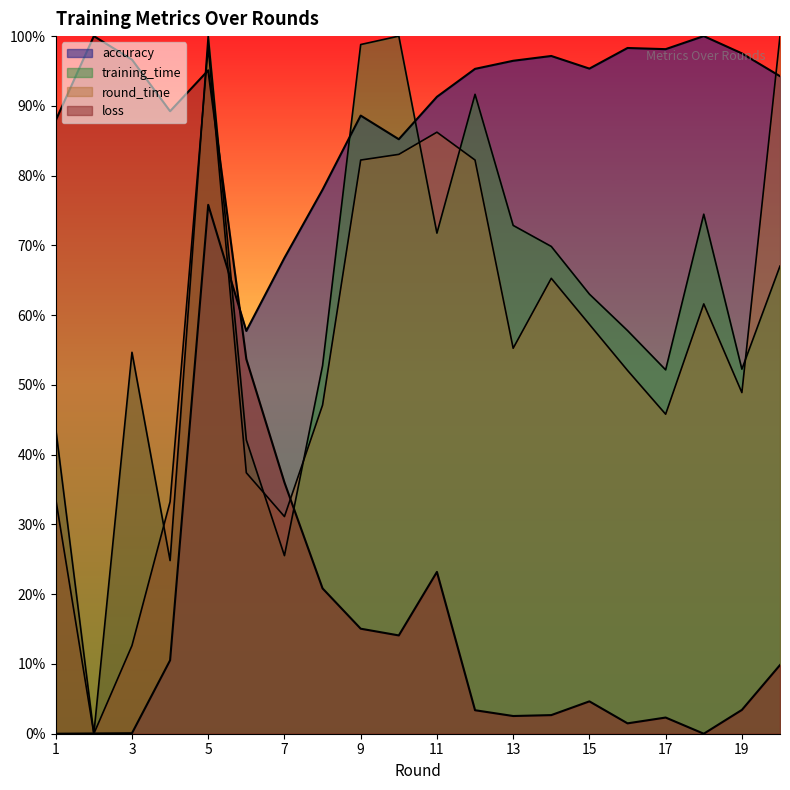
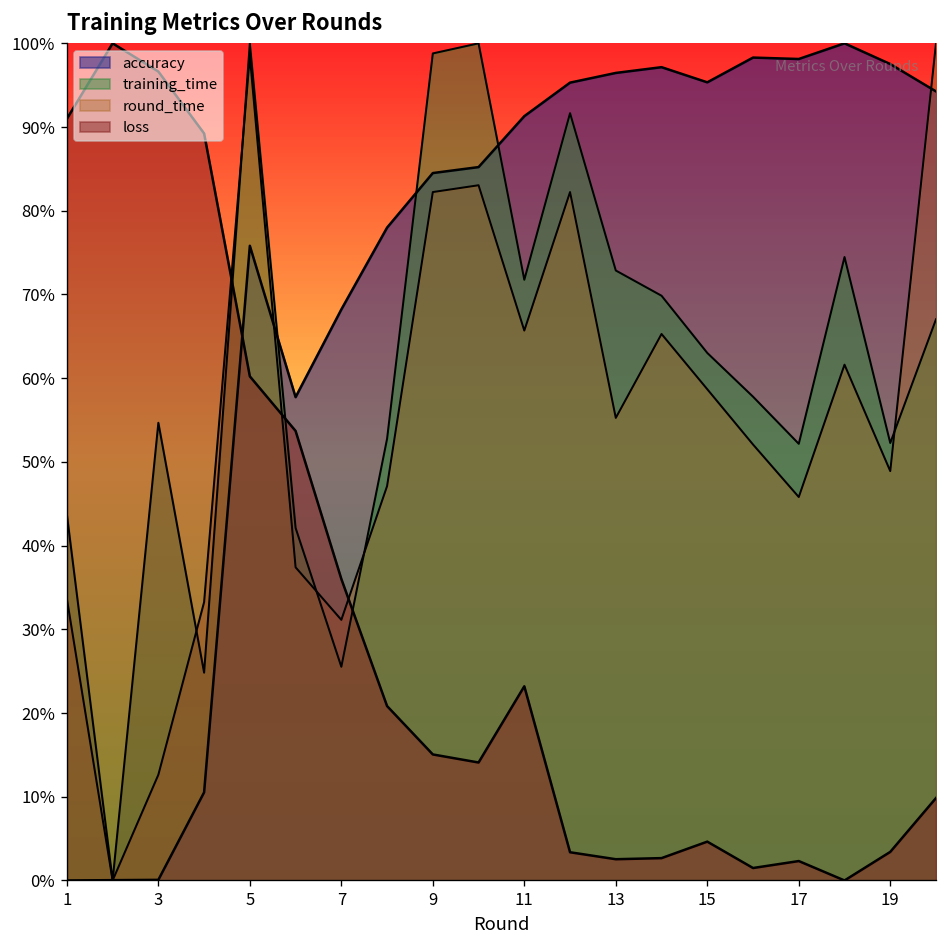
loss, 1: 88% -> 91%
loss, 5: 95% -> 60%
accuracy, 9: 89% -> 85%
round_time, 11: 86% -> 66%
